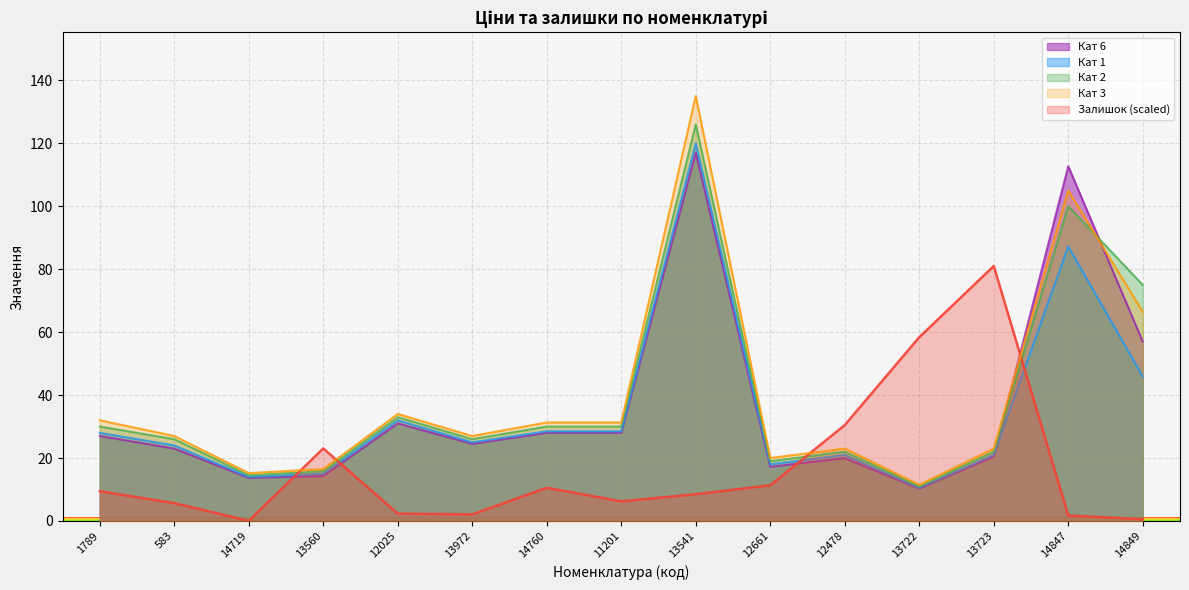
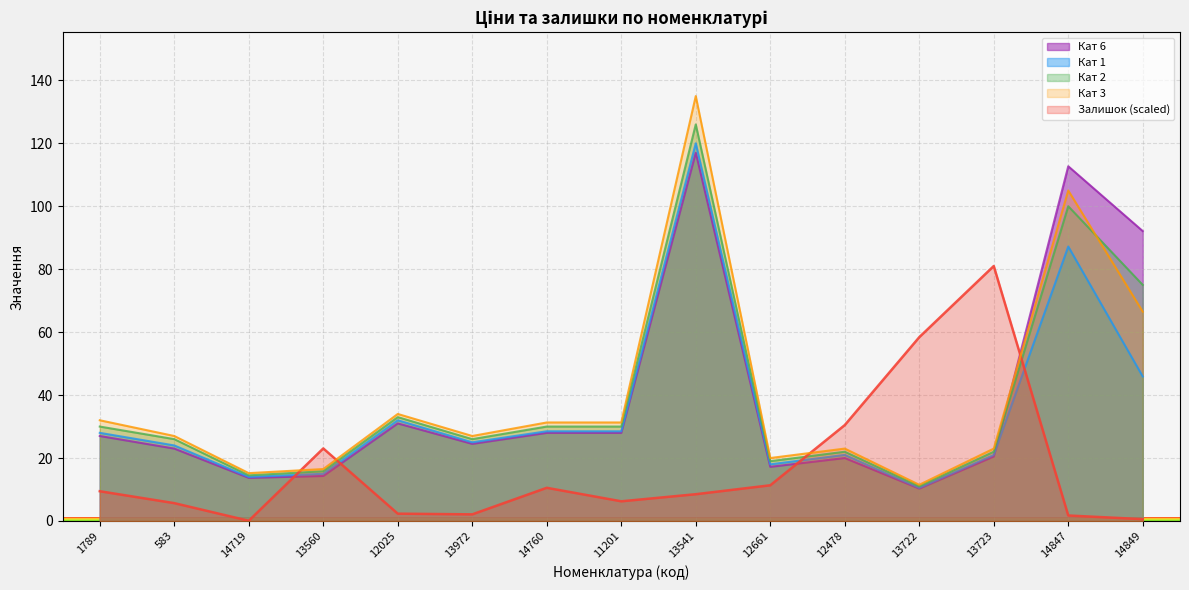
Кат 6, 14849: 57 -> 92
